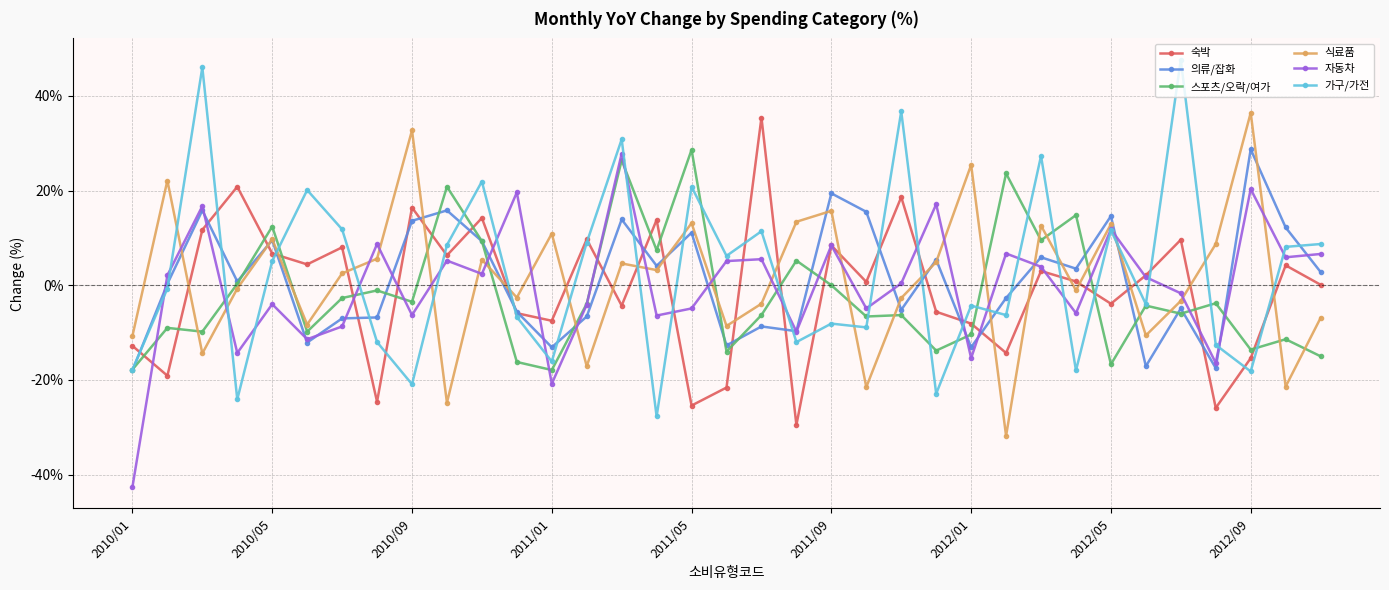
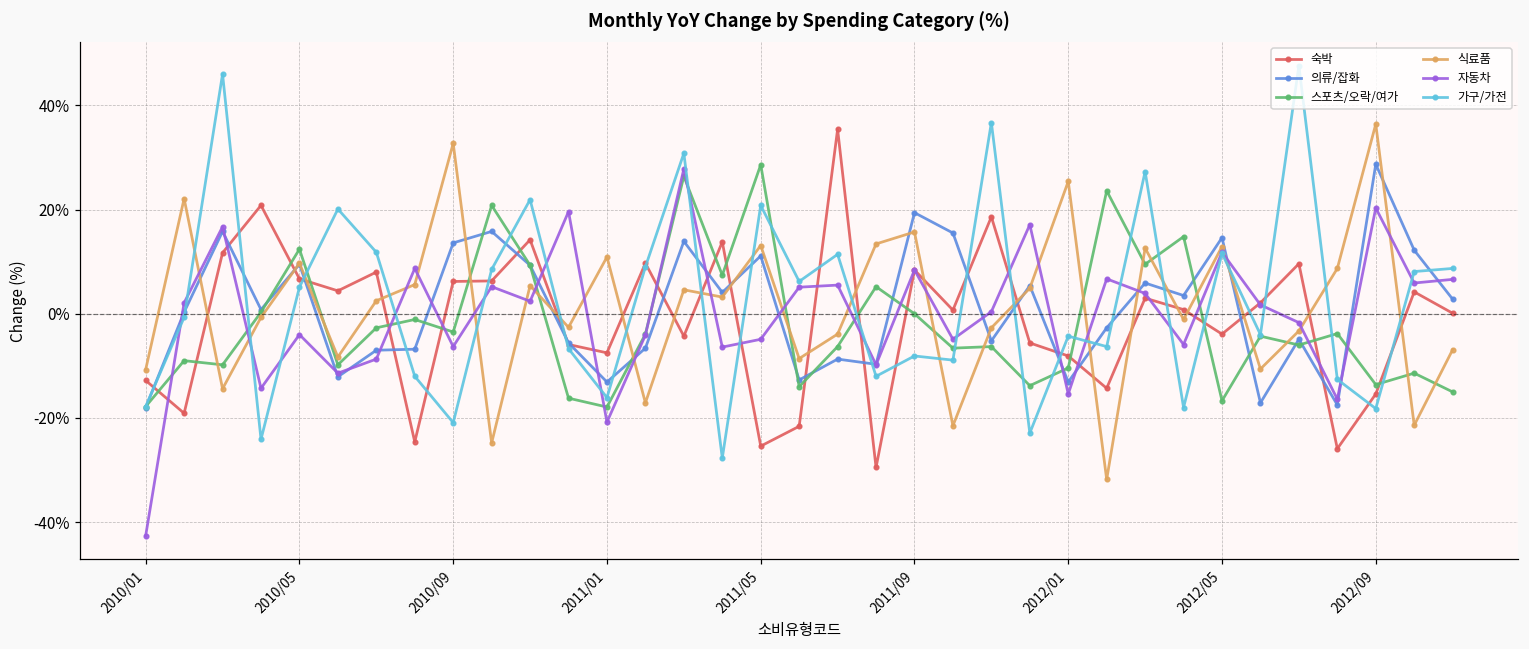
숙박, 2010/09: 16% -> 6%
